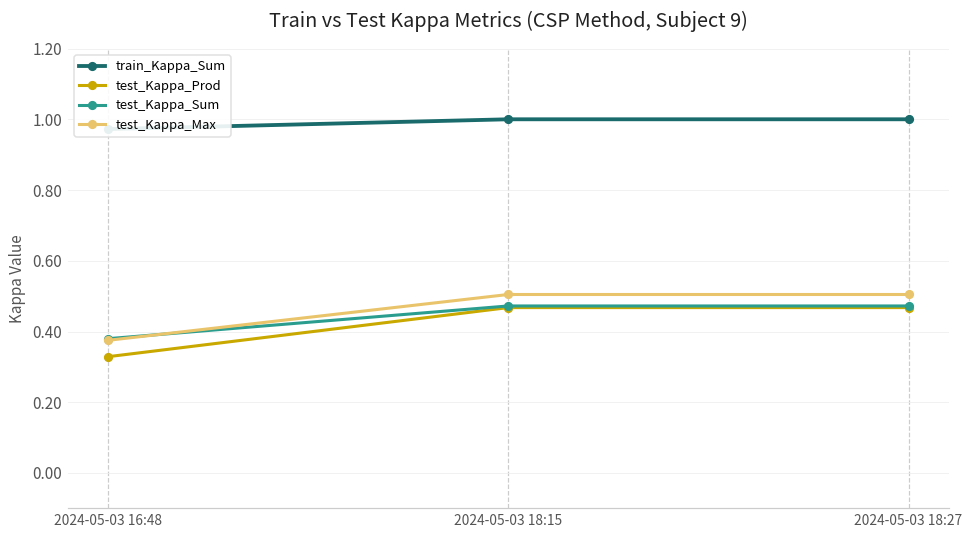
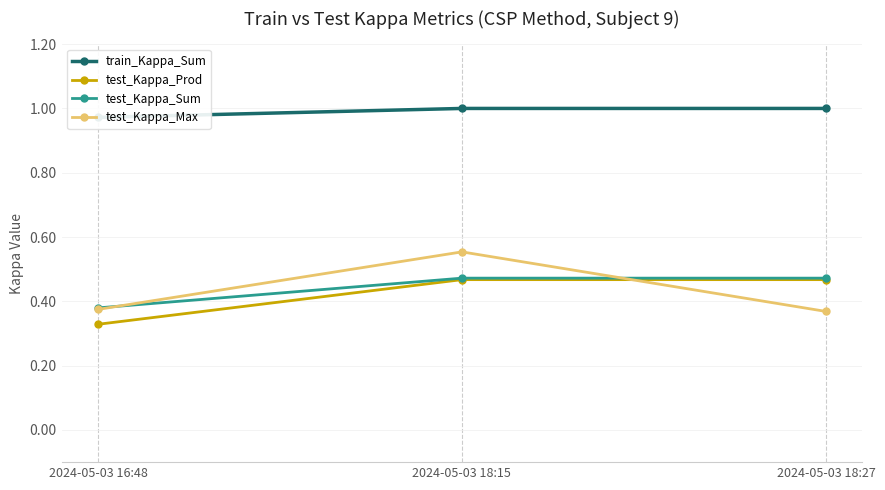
test_Kappa_Max, 2024-05-03 18:15: 0.50 -> 0.55
test_Kappa_Max, 2024-05-03 18:27: 0.50 -> 0.37
